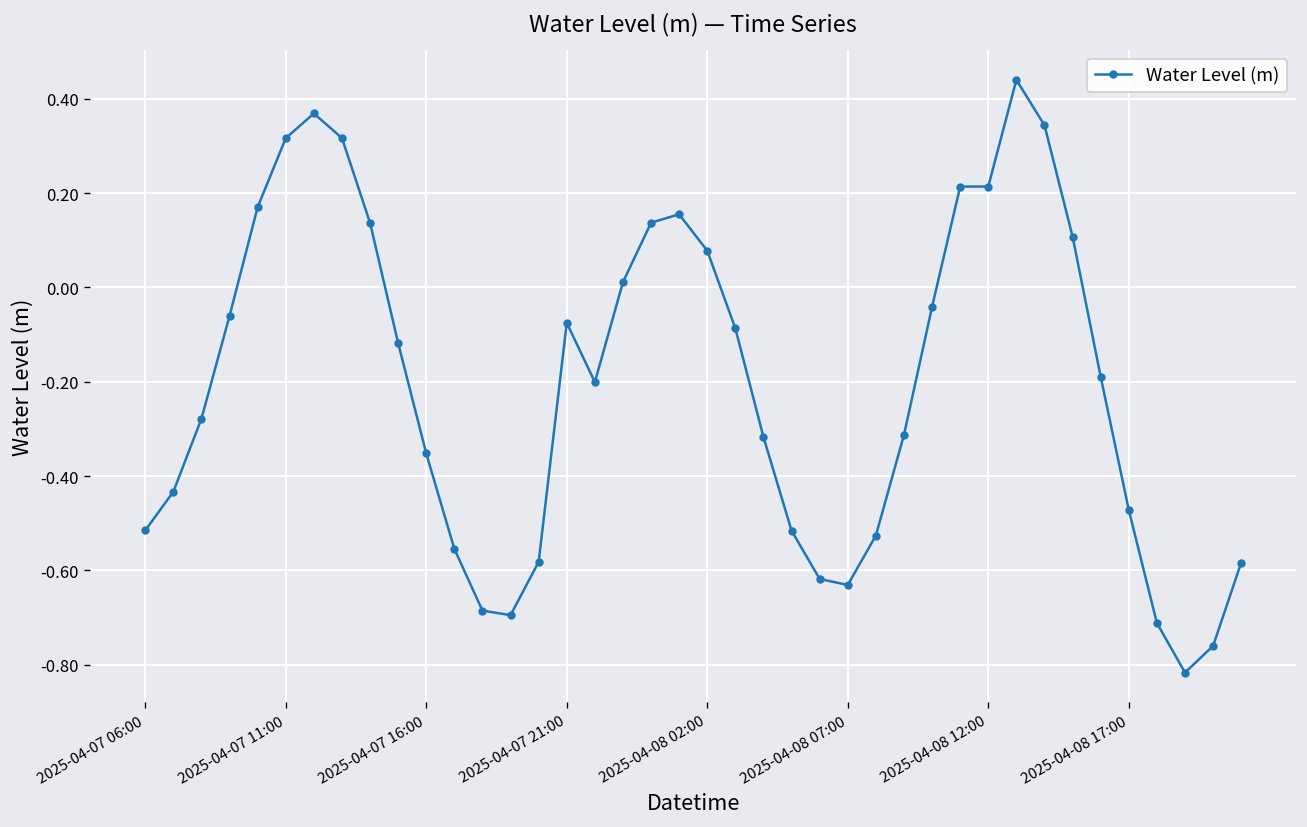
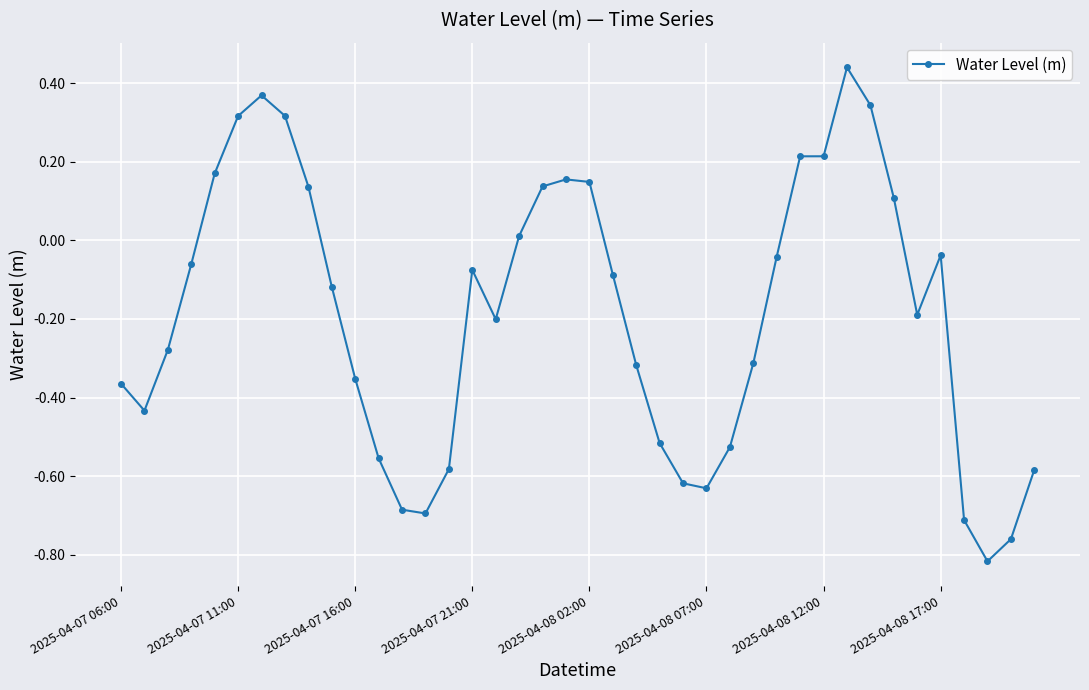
2025-04-07 06:00: -0.52 -> -0.36
2025-04-08 02:00: 0.08 -> 0.15
2025-04-08 17:00: -0.47 -> -0.04
